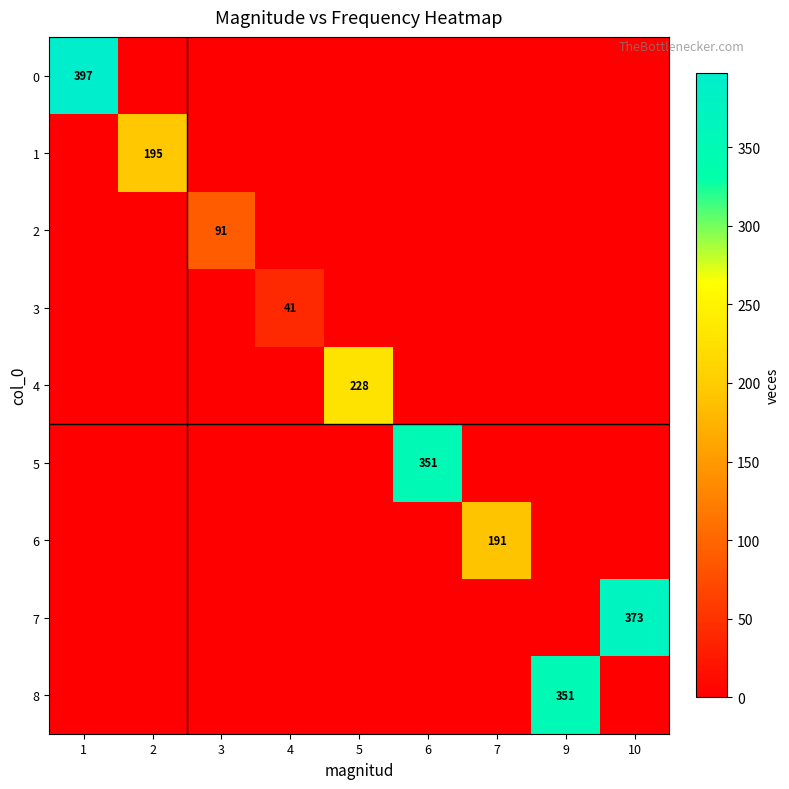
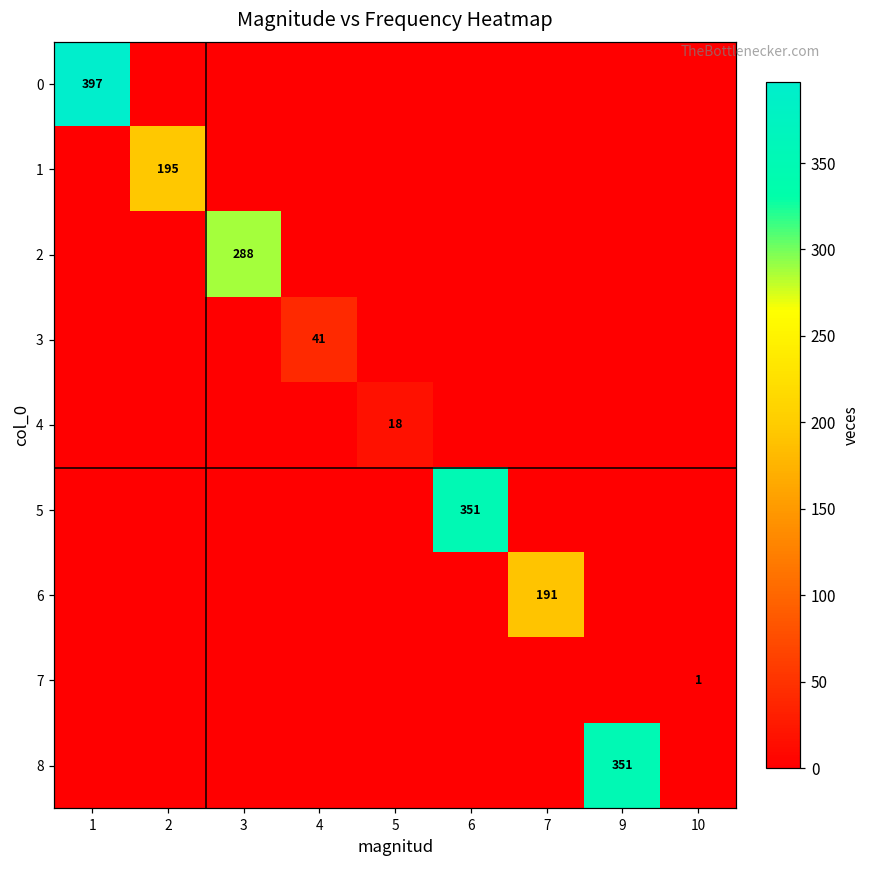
2, 3: 91 -> 288
4, 5: 228 -> 18
7, 10: 373 -> 1
